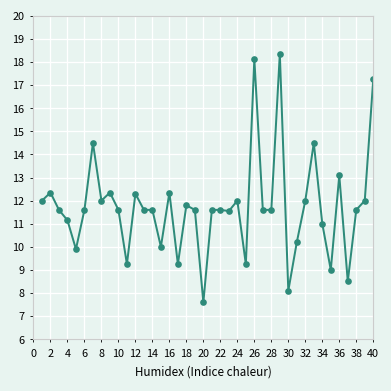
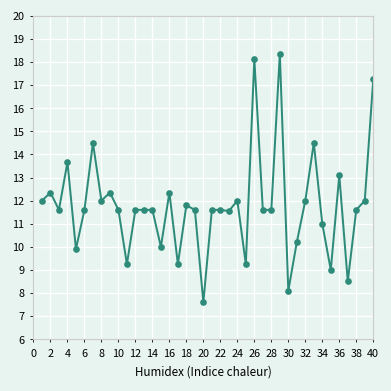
4: 11.2 -> 13.7
12: 12.3 -> 11.6
